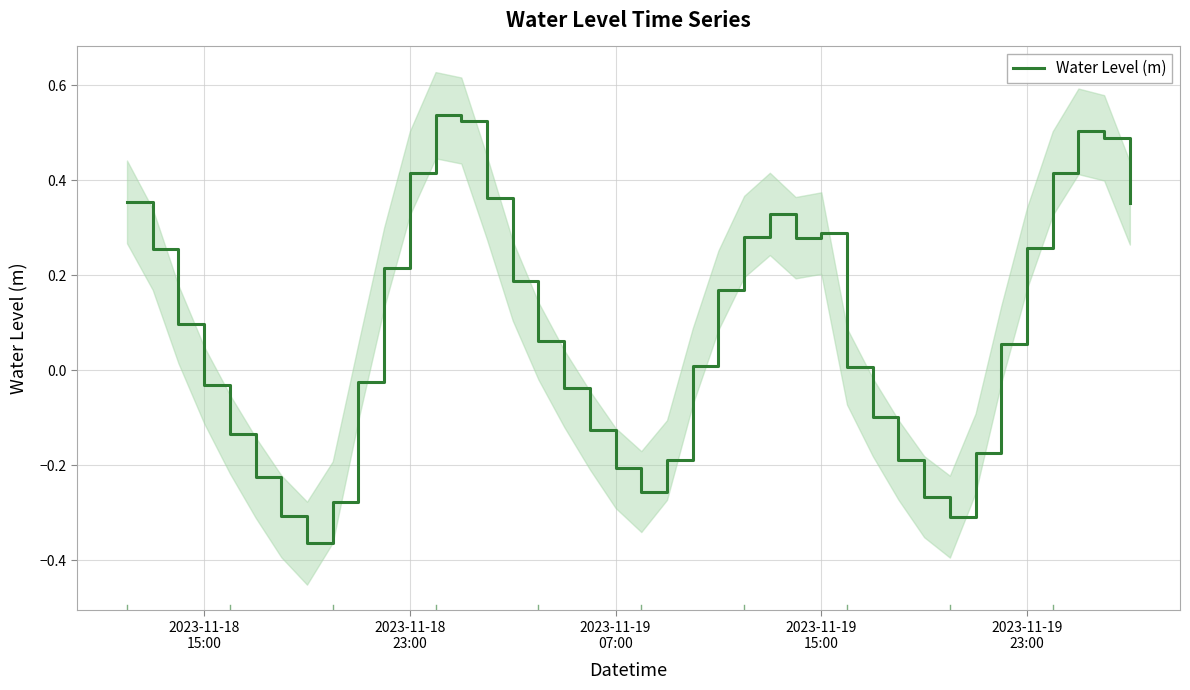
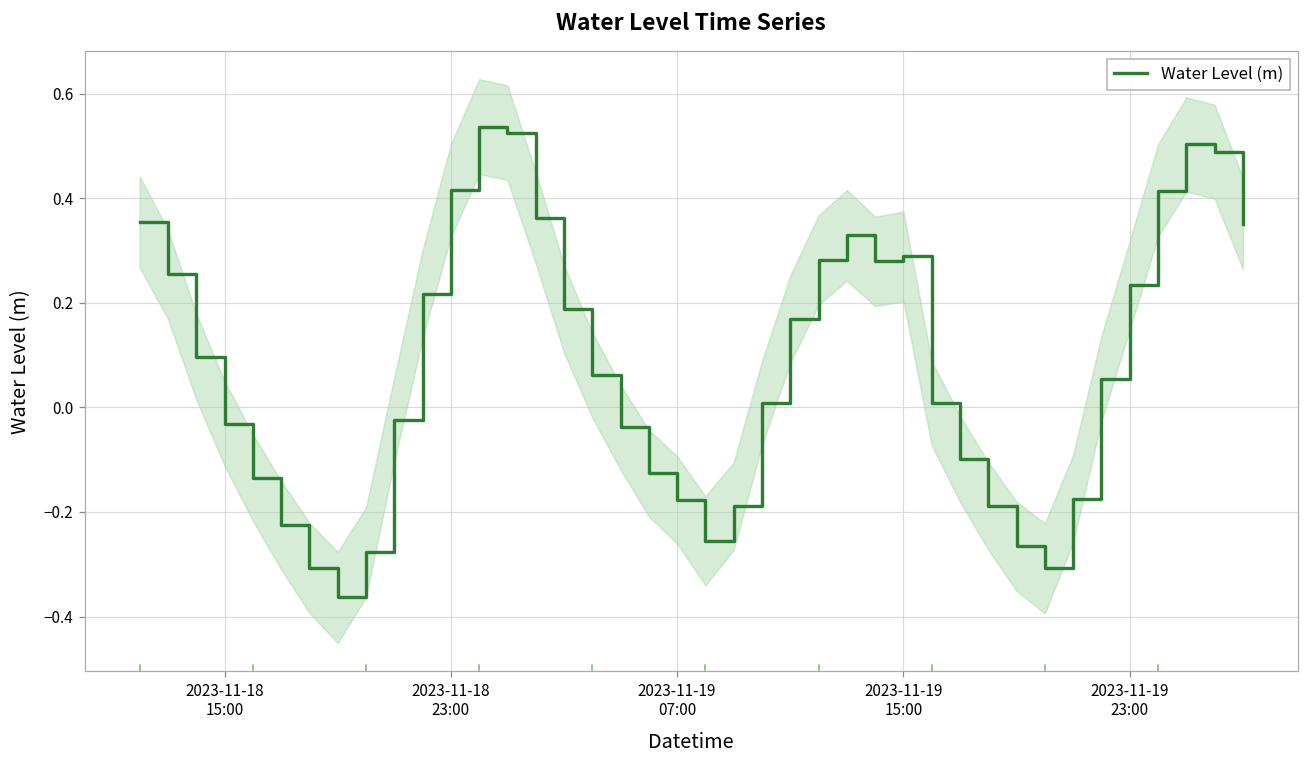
Water Level (m), 2023-11-19 07:00: -0.21 -> -0.18
Water Level (m), 2023-11-19 23:00: 0.26 -> 0.23
